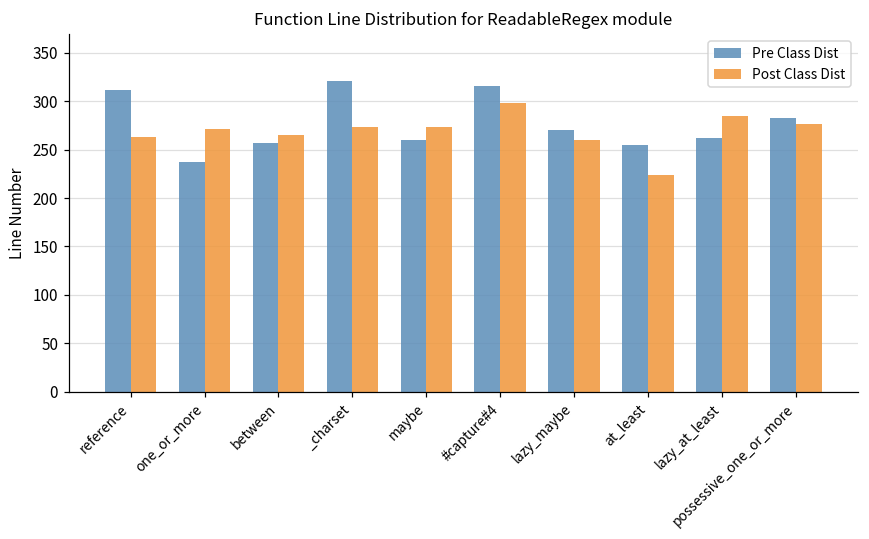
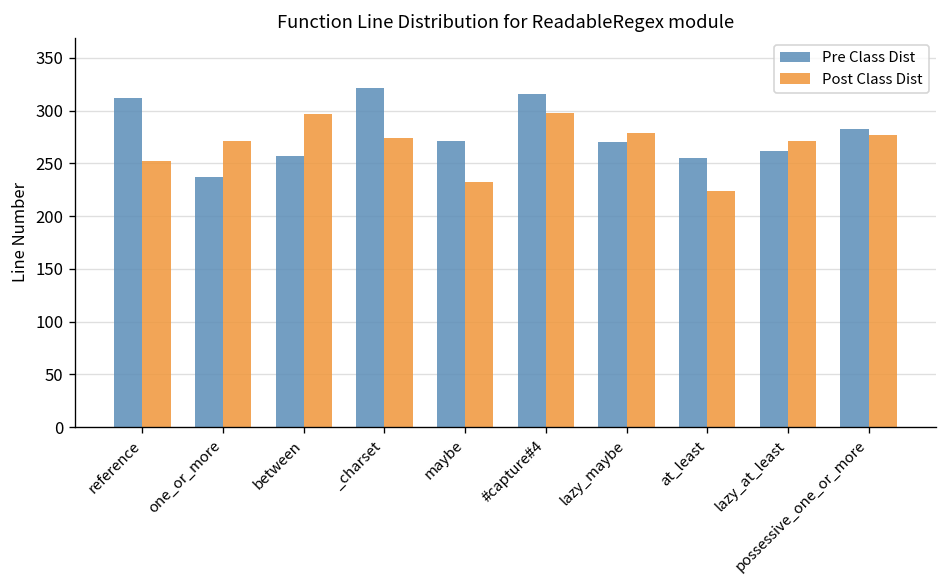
Post Class Dist, reference: 260 -> 250
Post Class Dist, between: 270 -> 300
Pre Class Dist, maybe: 260 -> 270
Post Class Dist, maybe: 270 -> 230
Post Class Dist, lazy_maybe: 260 -> 280
Post Class Dist, lazy_at_least: 290 -> 270
